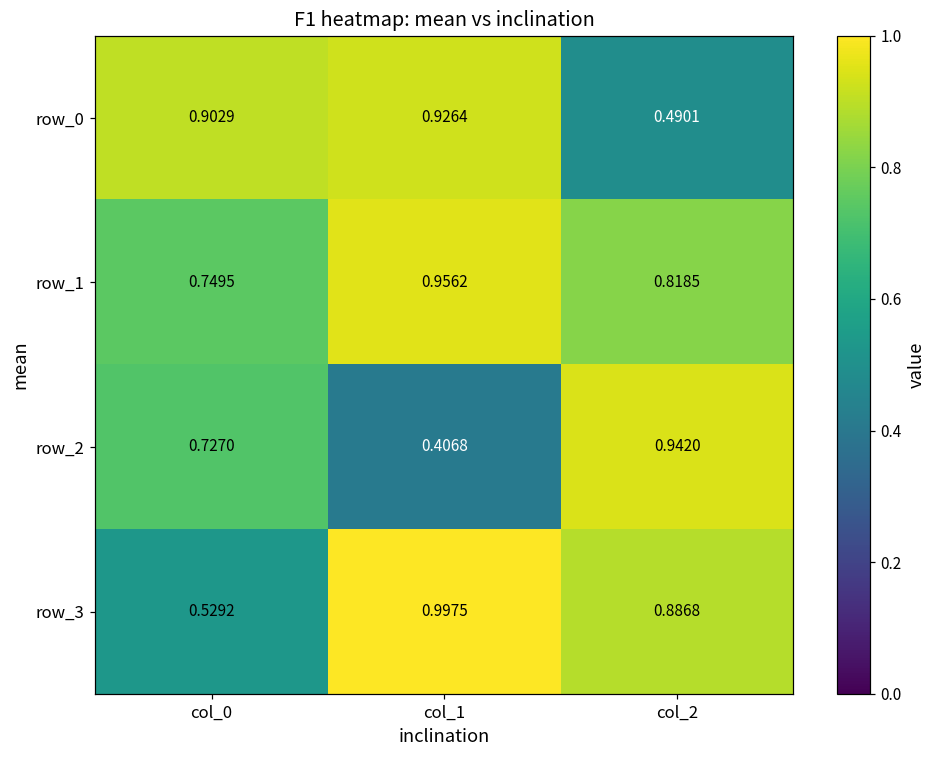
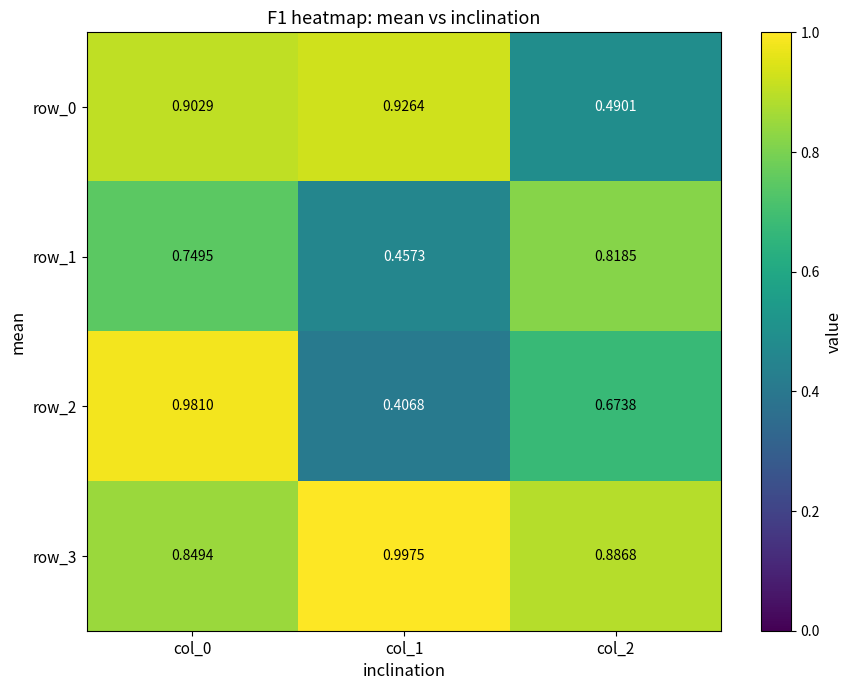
row_1, col_1: 0.9562 -> 0.4573
row_2, col_0: 0.7270 -> 0.9810
row_2, col_2: 0.9420 -> 0.6738
row_3, col_0: 0.5292 -> 0.8494
